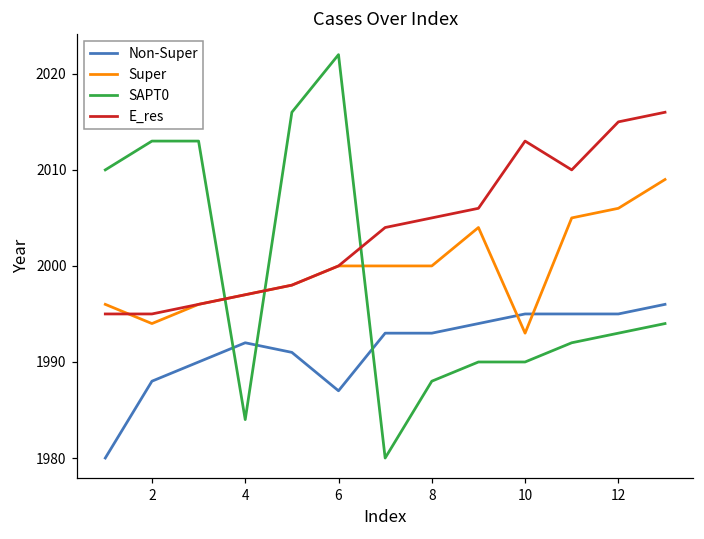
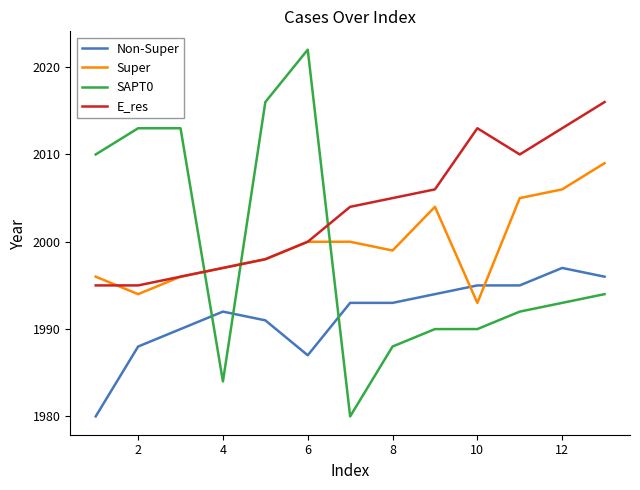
Super, 8: 2000 -> 1999
Non-Super, 12: 1995 -> 1997
E_res, 12: 2015 -> 2013
